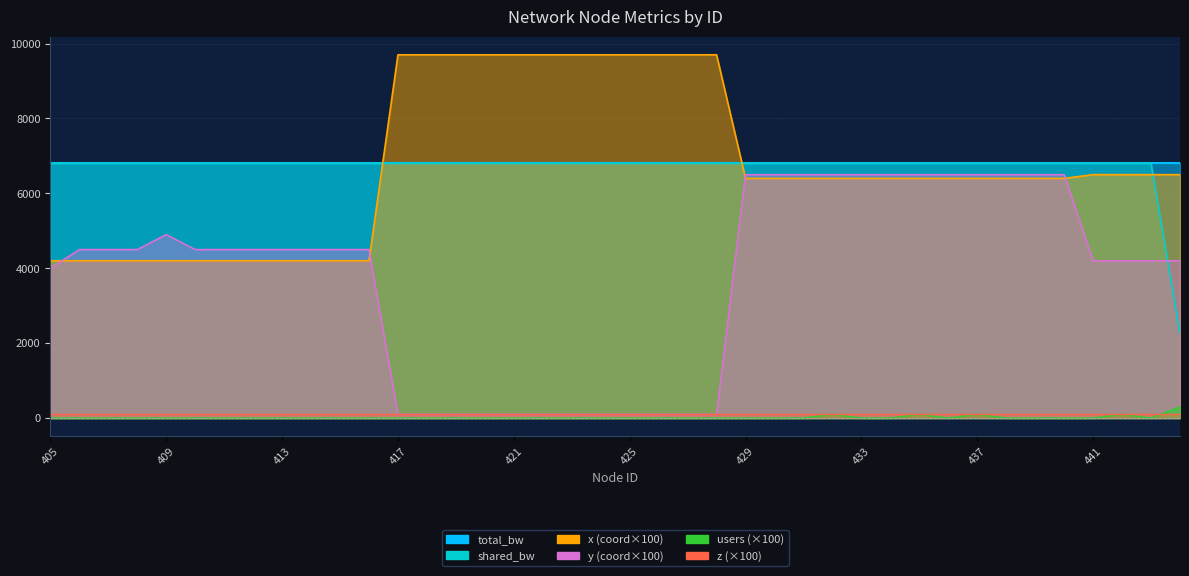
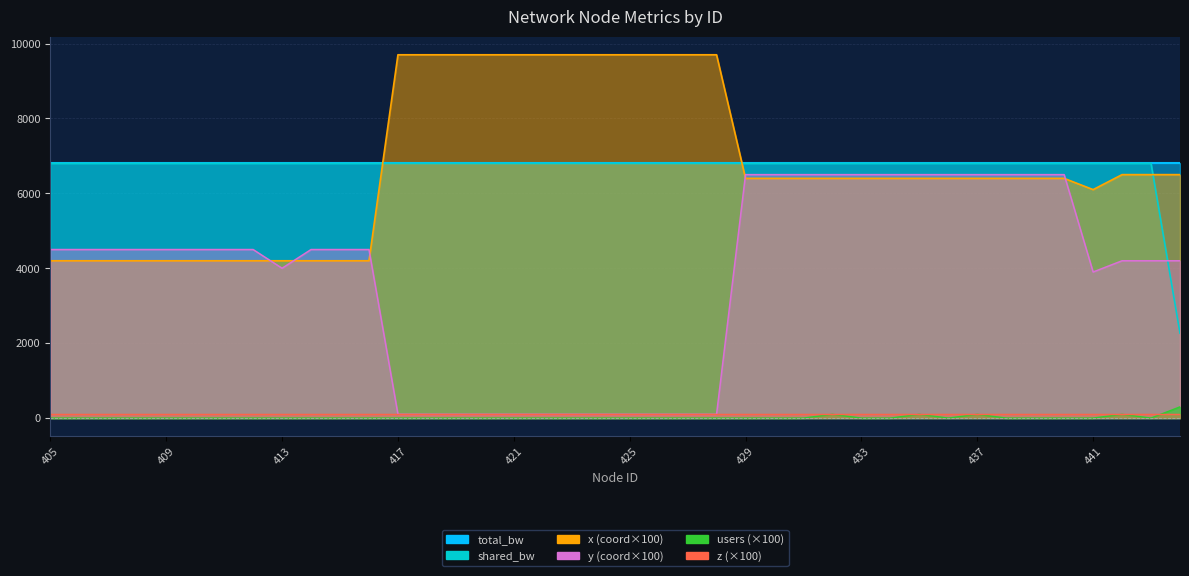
y (coord×100), 405: 4000 -> 4500
y (coord×100), 409: 4900 -> 4500
y (coord×100), 413: 4500 -> 4000
x (coord×100), 441: 6500 -> 6100
y (coord×100), 441: 4200 -> 3900
